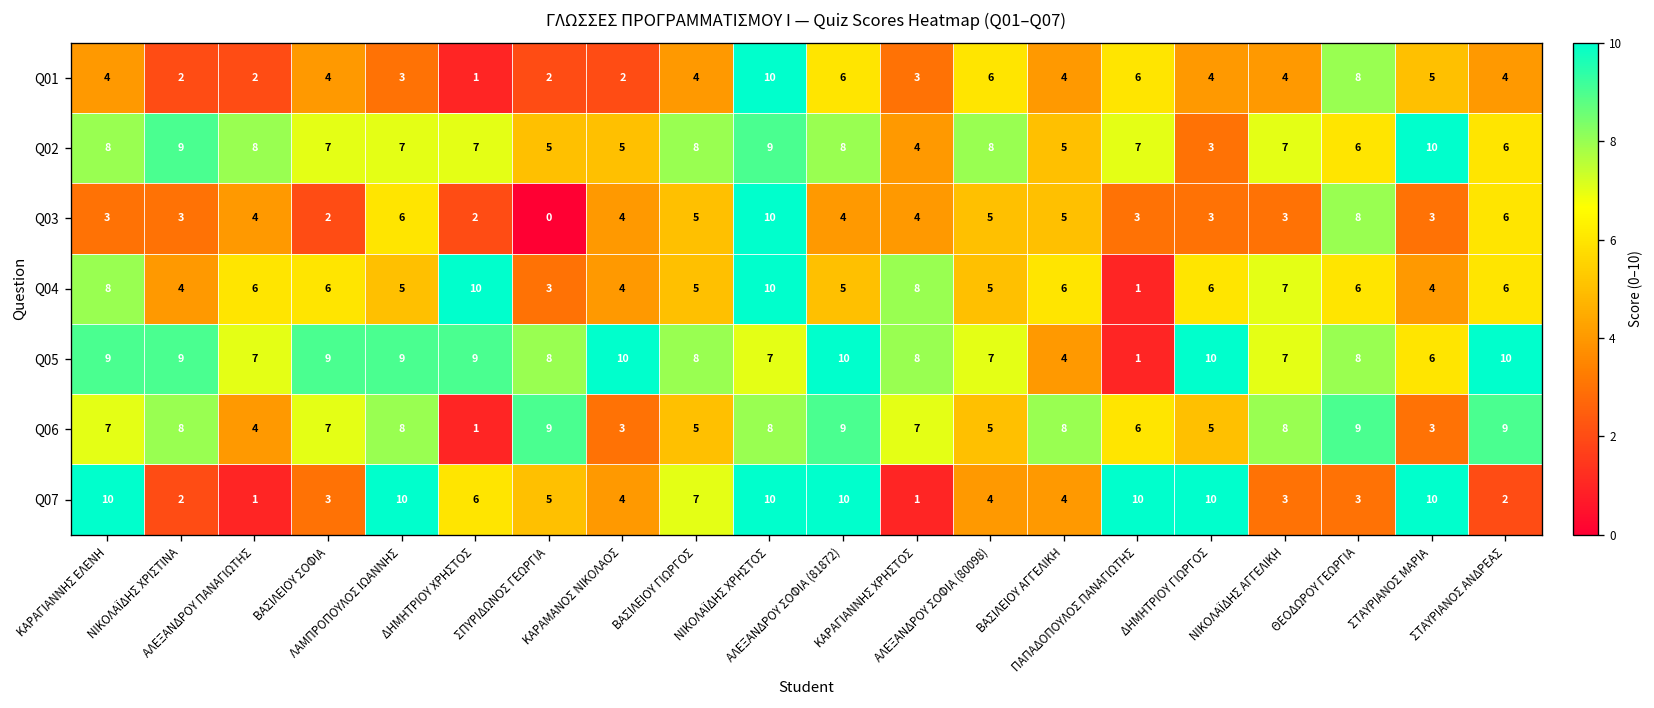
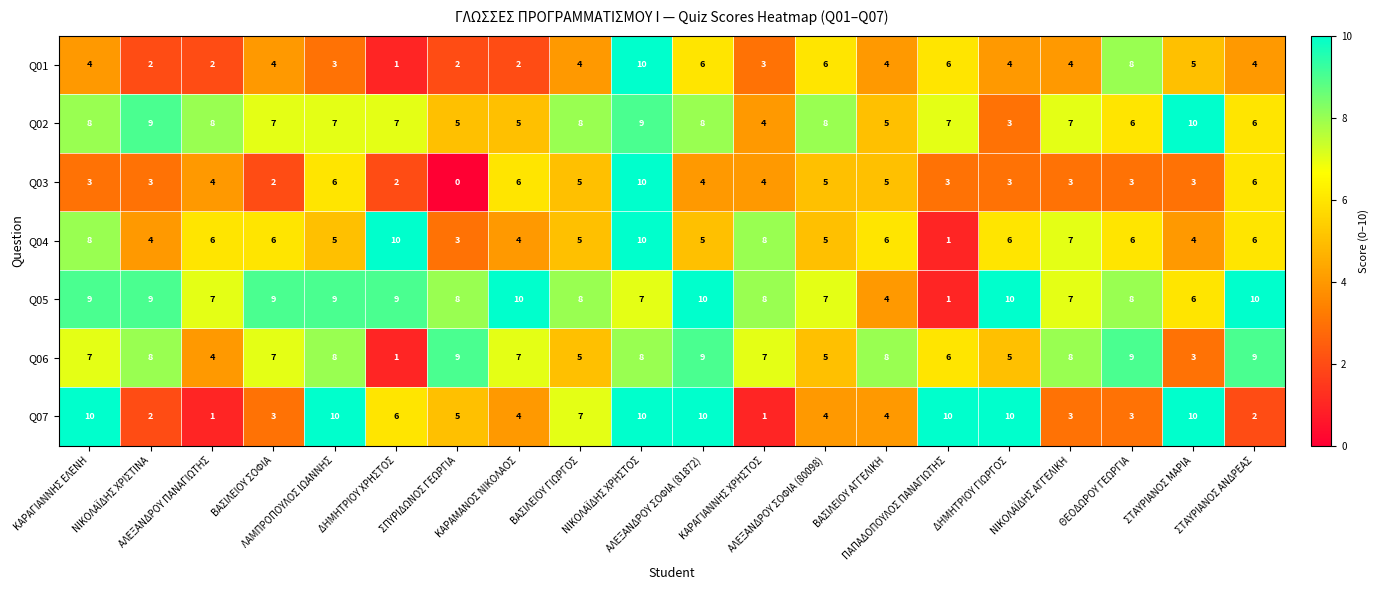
Q03, ΚΑΡΑΜΑΝΟΣ ΝΙΚΟΛΑΟΣ: 4 -> 6
Q03, ΘΕΟΔΩΡΟΥ ΓΕΩΡΓΙΑ: 8 -> 3
Q06, ΚΑΡΑΜΑΝΟΣ ΝΙΚΟΛΑΟΣ: 3 -> 7
